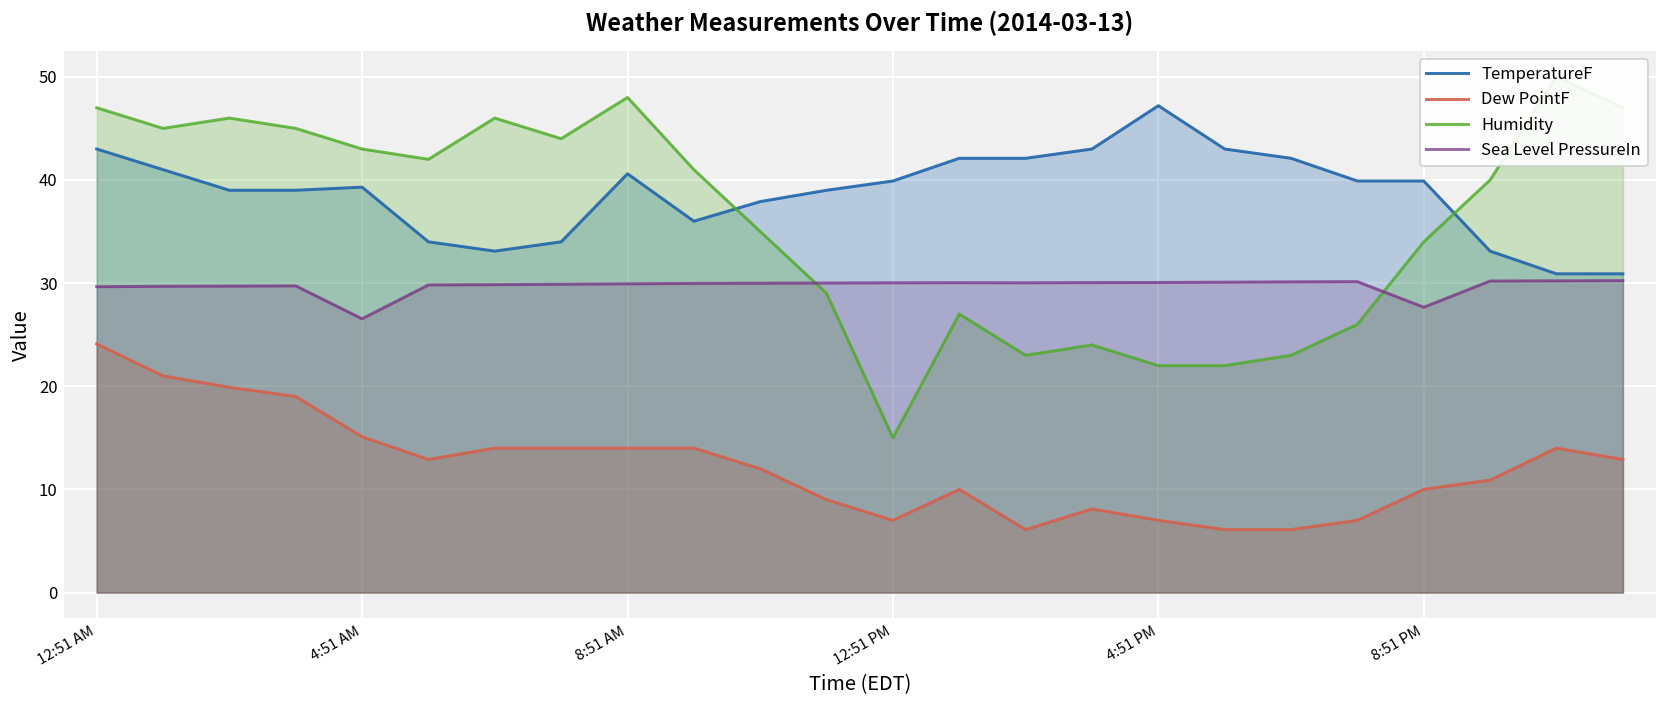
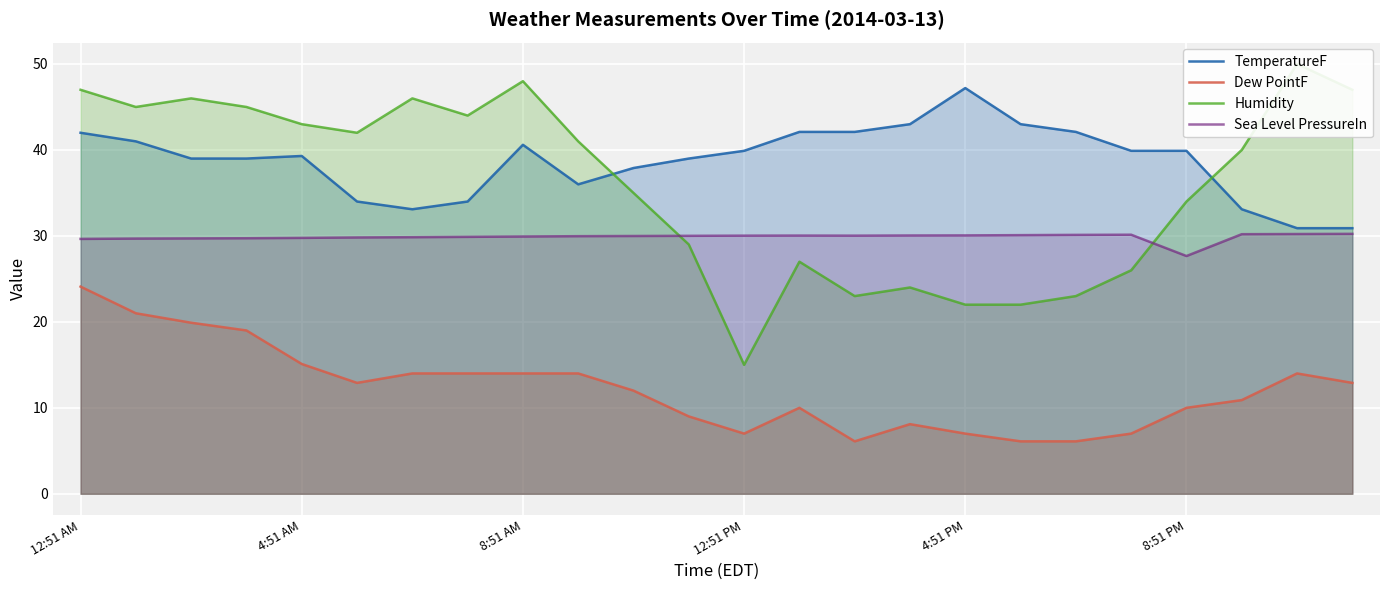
TemperatureF, 12:51 AM: 43 -> 42
Sea Level PressureIn, 4:51 AM: 27 -> 30
